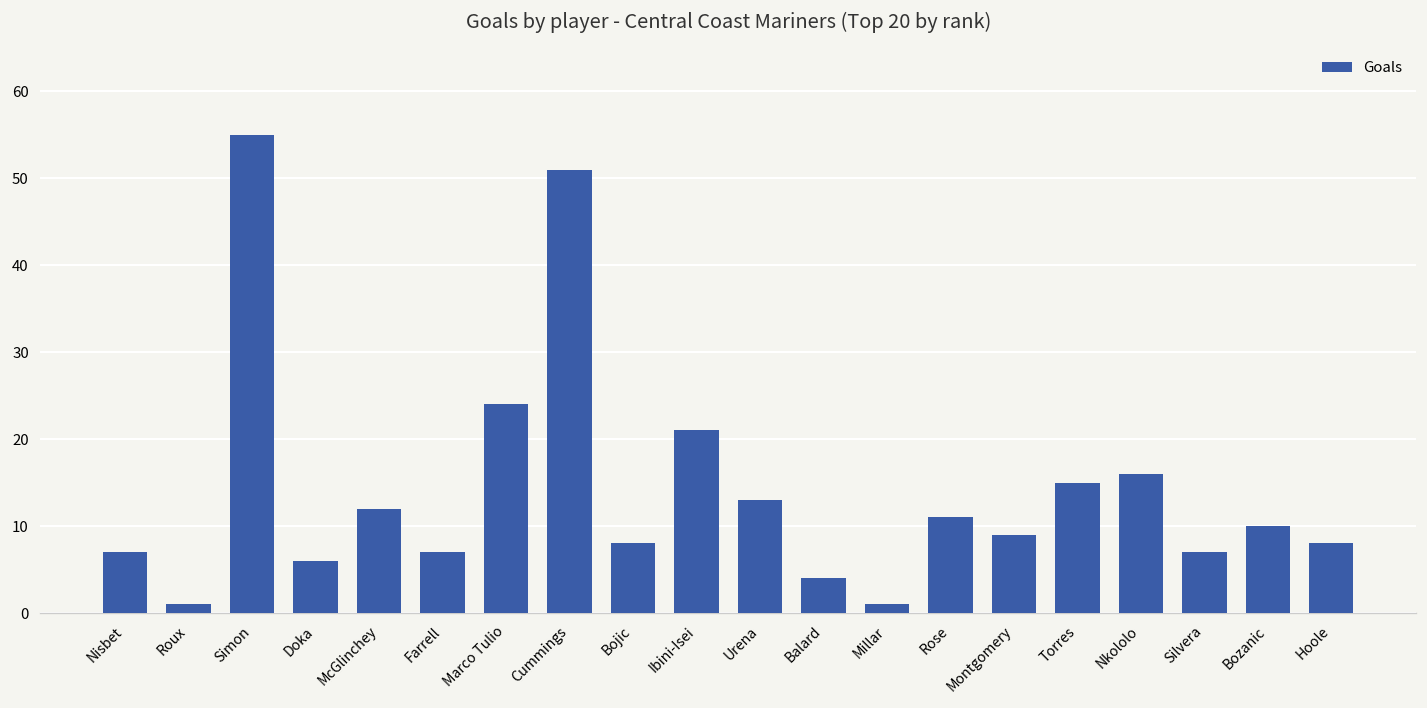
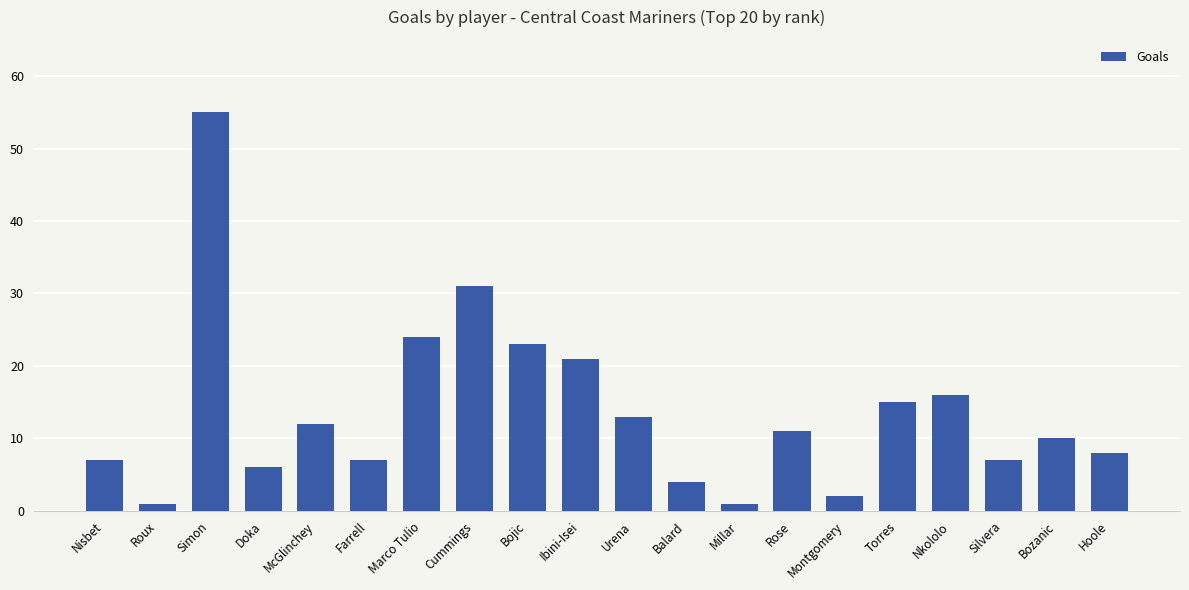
Cummings: 51 -> 31
Bojic: 8 -> 23
Montgomery: 9 -> 2
